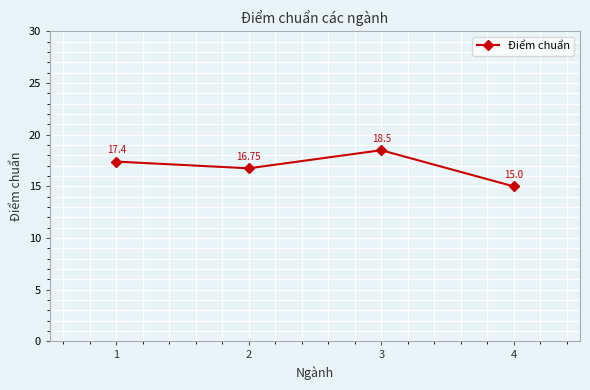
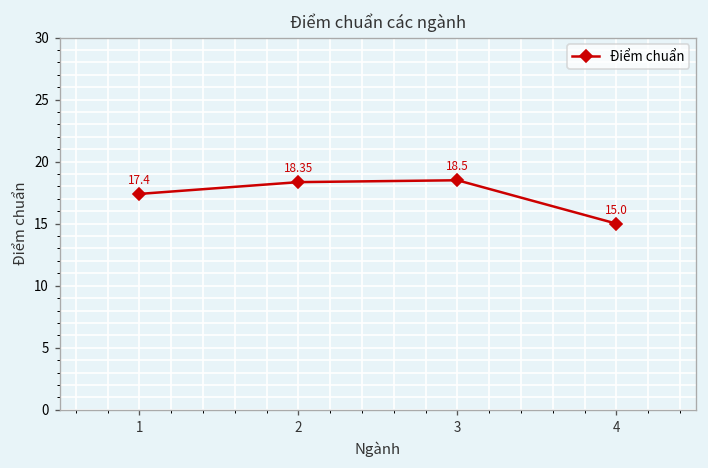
2: 16.75 -> 18.35
